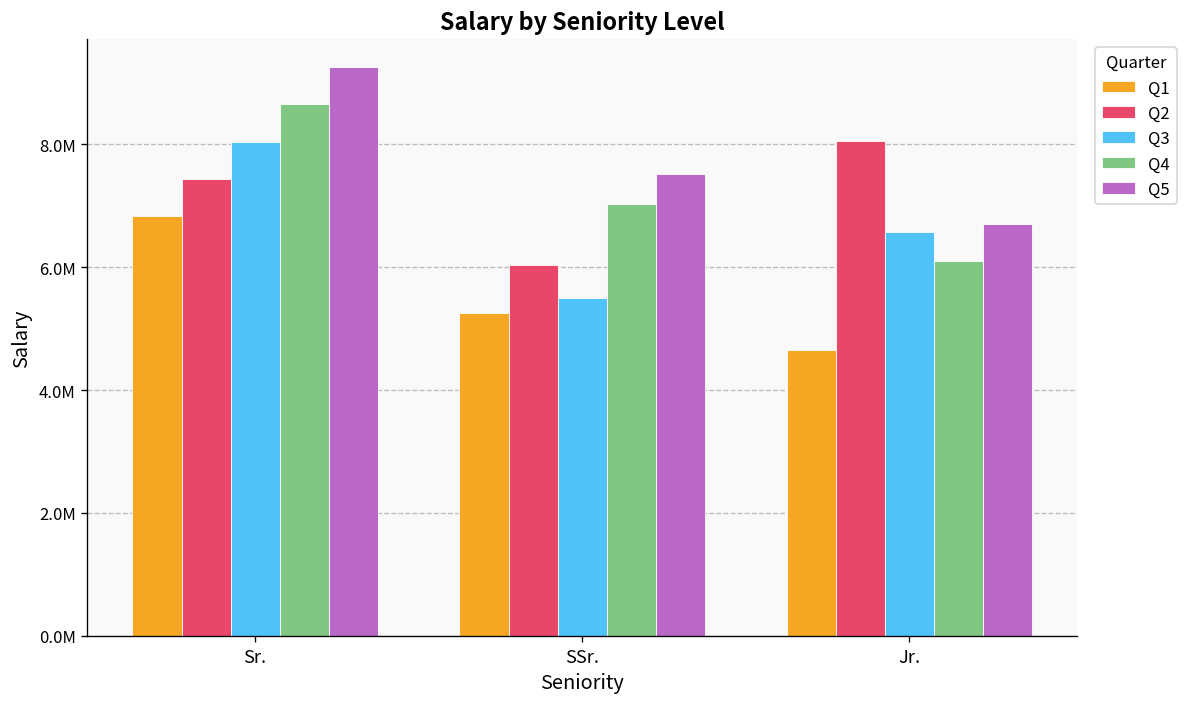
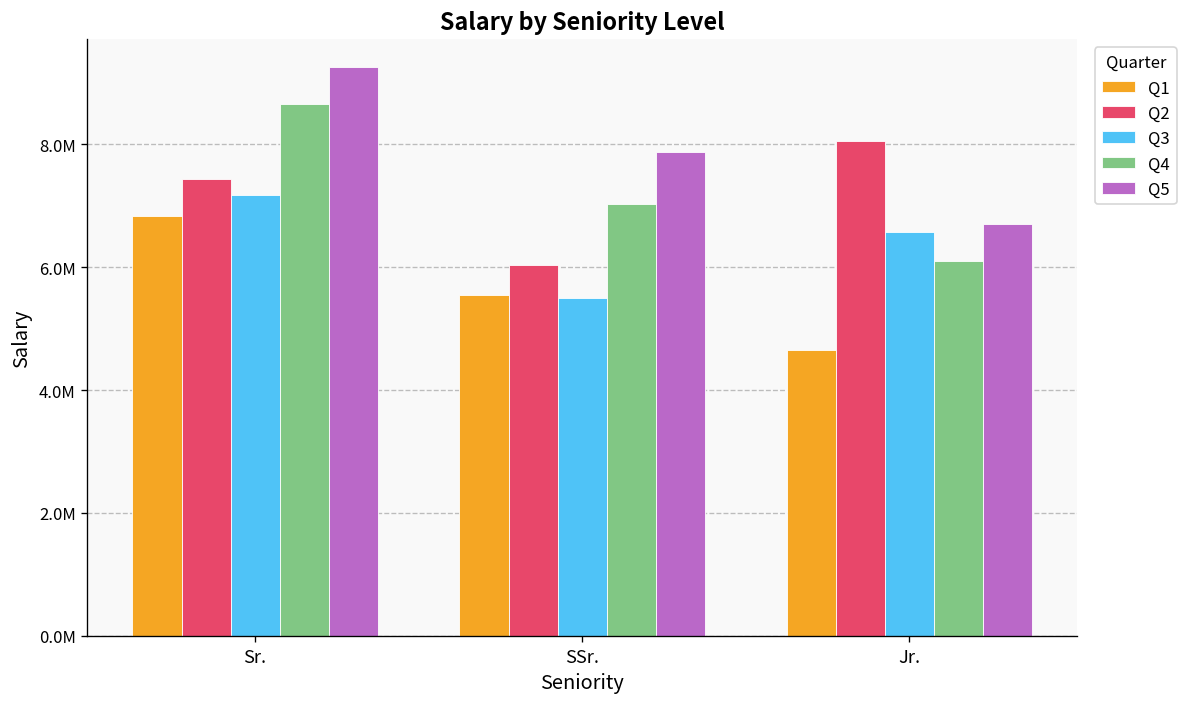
Q3, Sr.: 8000000 -> 7200000
Q1, SSr.: 5200000 -> 5600000
Q5, SSr.: 7500000 -> 7900000
